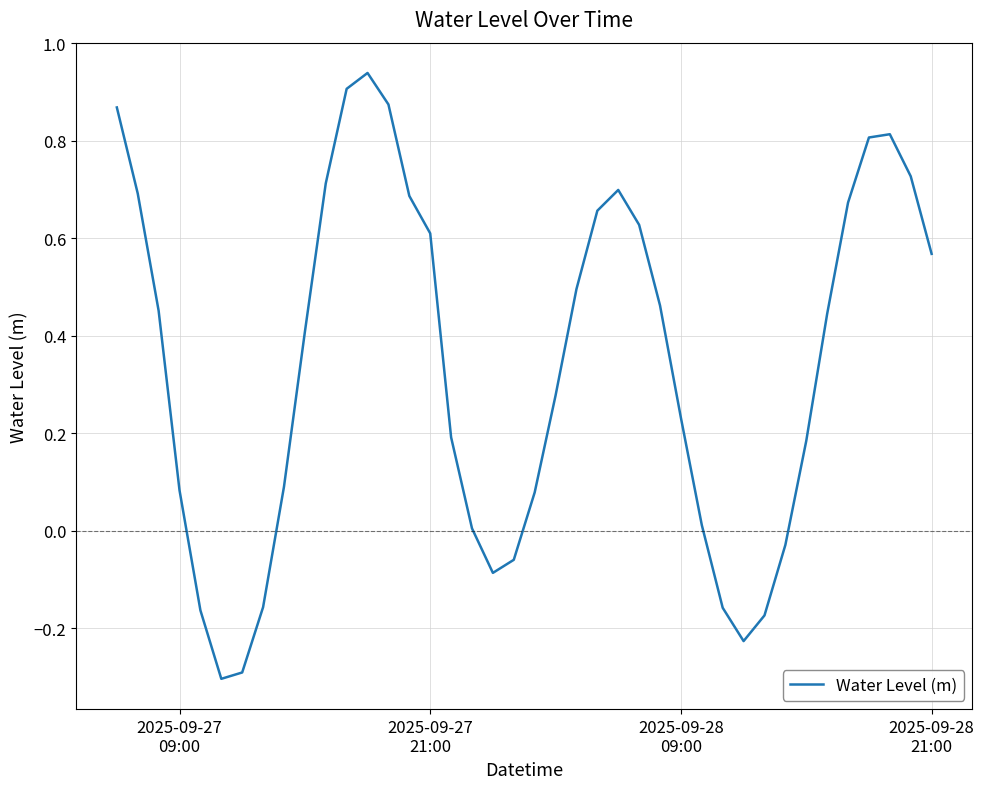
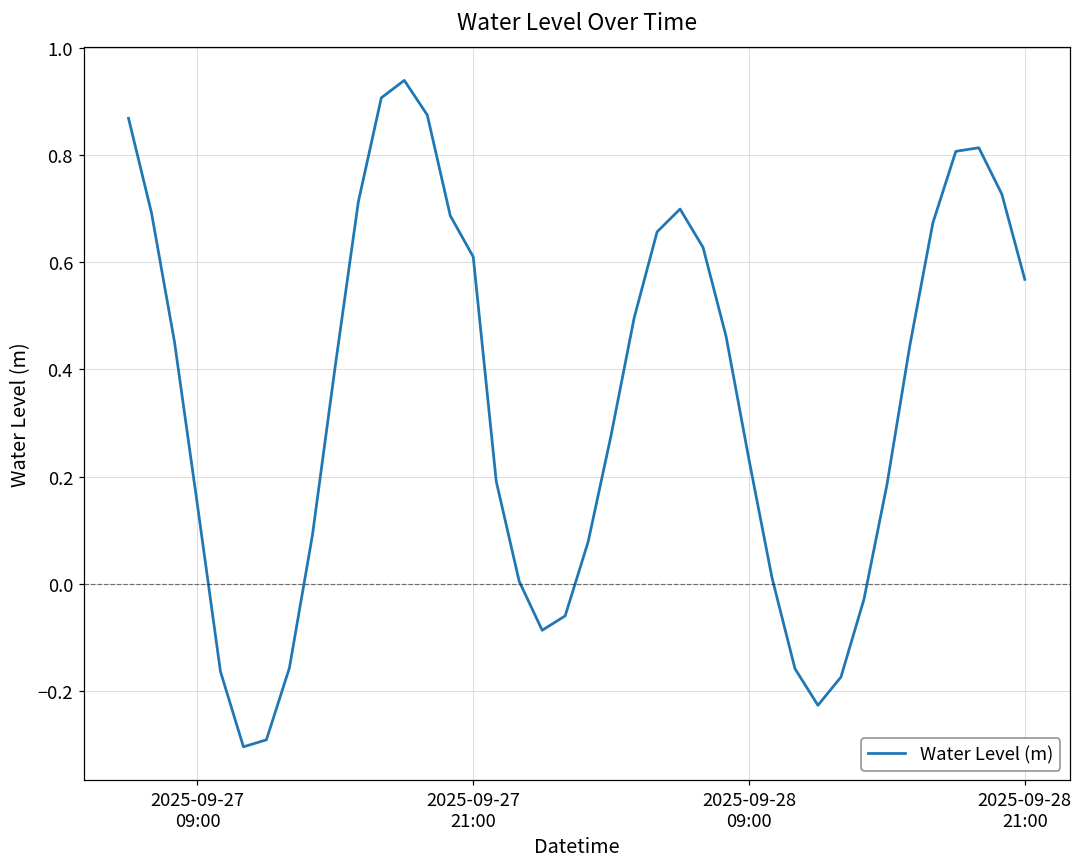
2025-09-27 09:00: 0.08 -> 0.15
